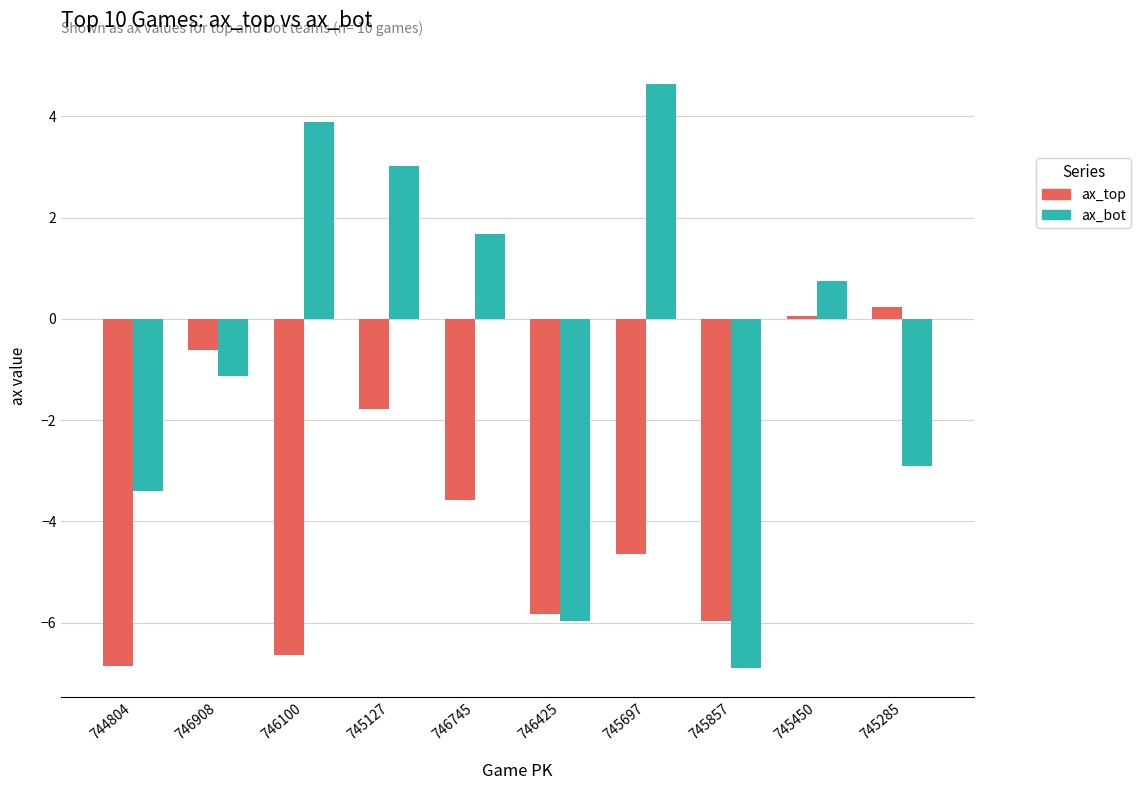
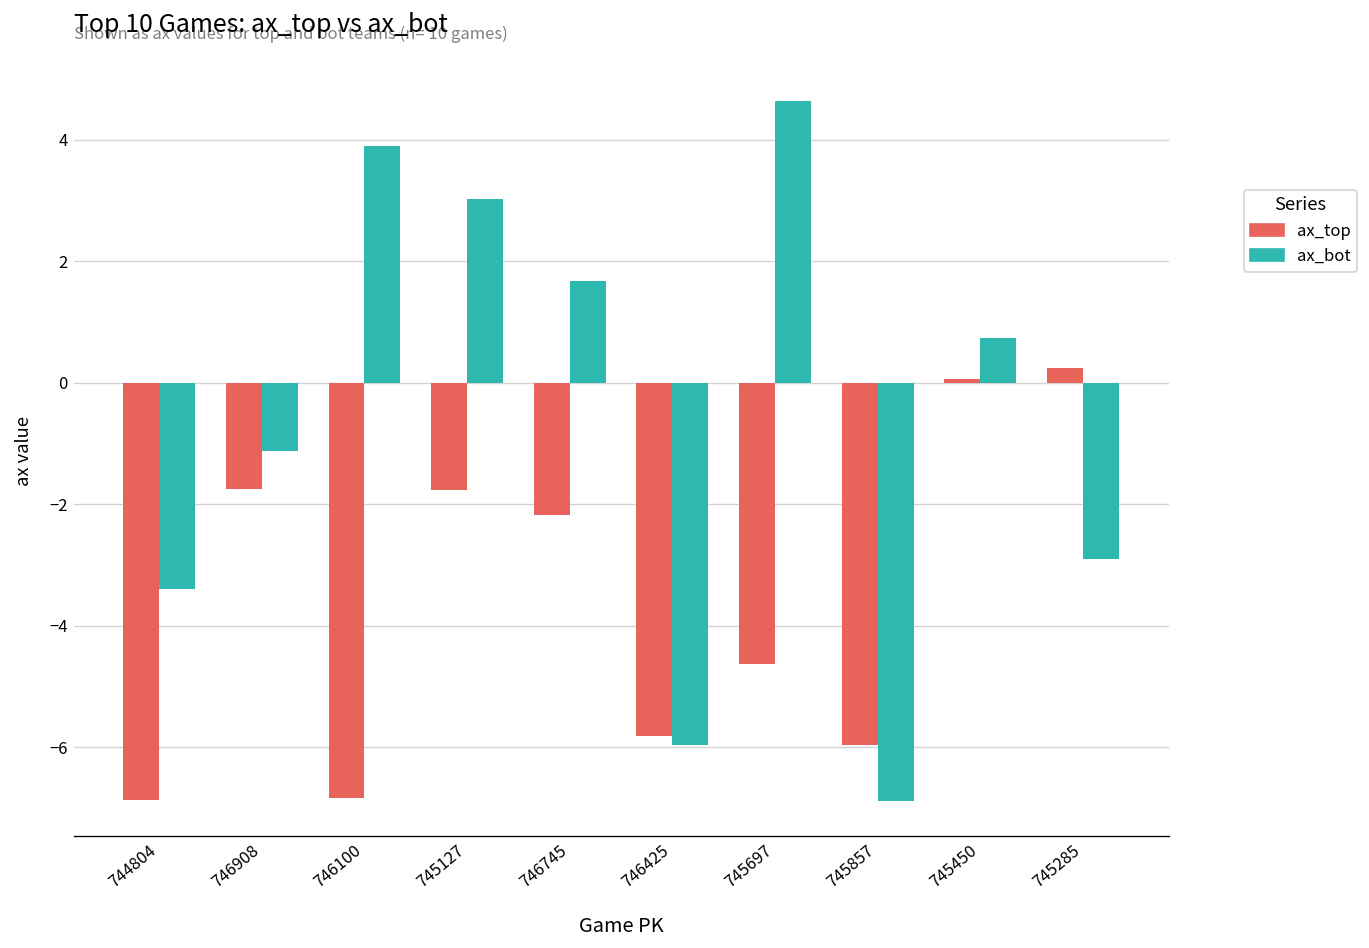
ax_top, 746908: -0.6 -> -1.8
ax_top, 746100: -6.6 -> -6.8
ax_top, 746745: -3.6 -> -2.2
